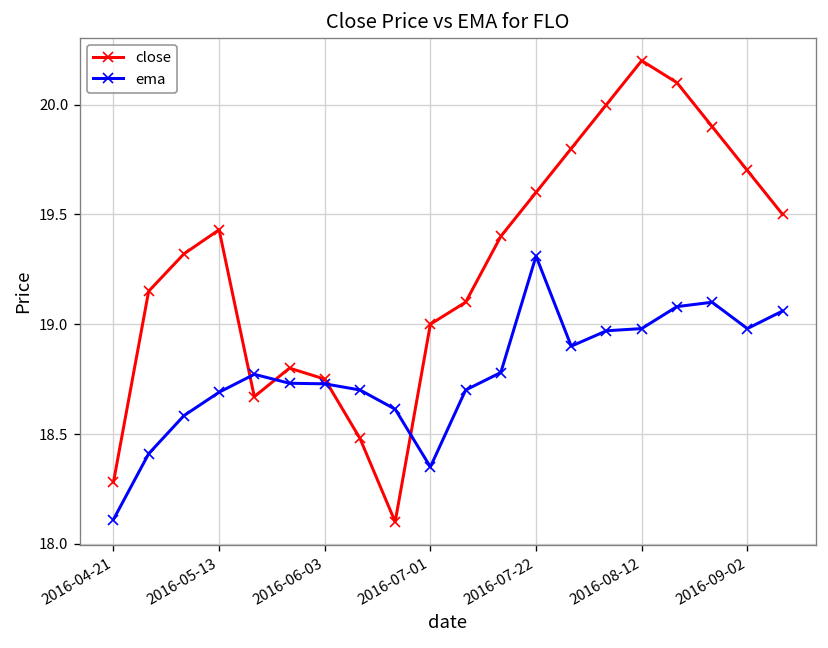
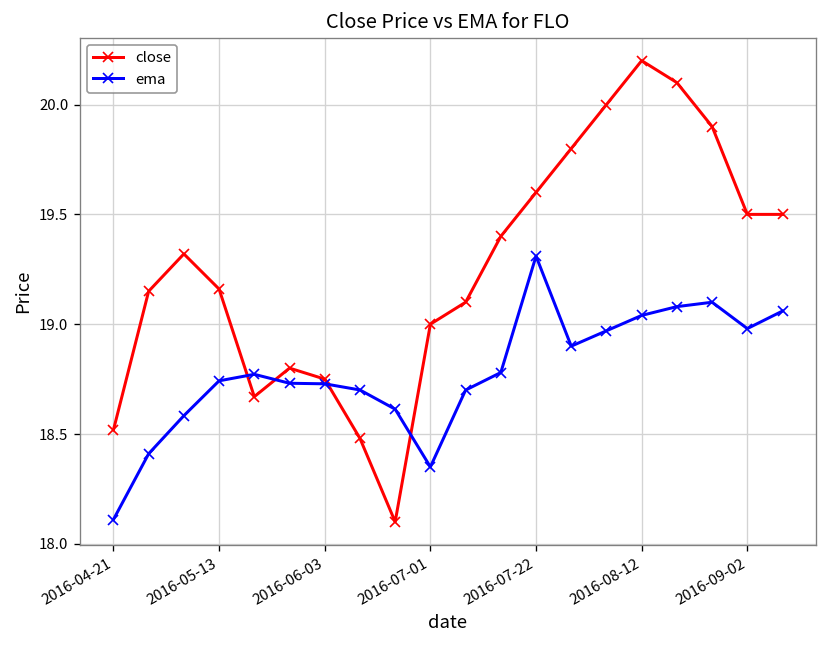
close, 2016-04-21: 18.28 -> 18.52
close, 2016-05-13: 19.43 -> 19.16
ema, 2016-05-13: 18.69 -> 18.74
ema, 2016-08-12: 18.98 -> 19.04
close, 2016-09-02: 19.7 -> 19.5
